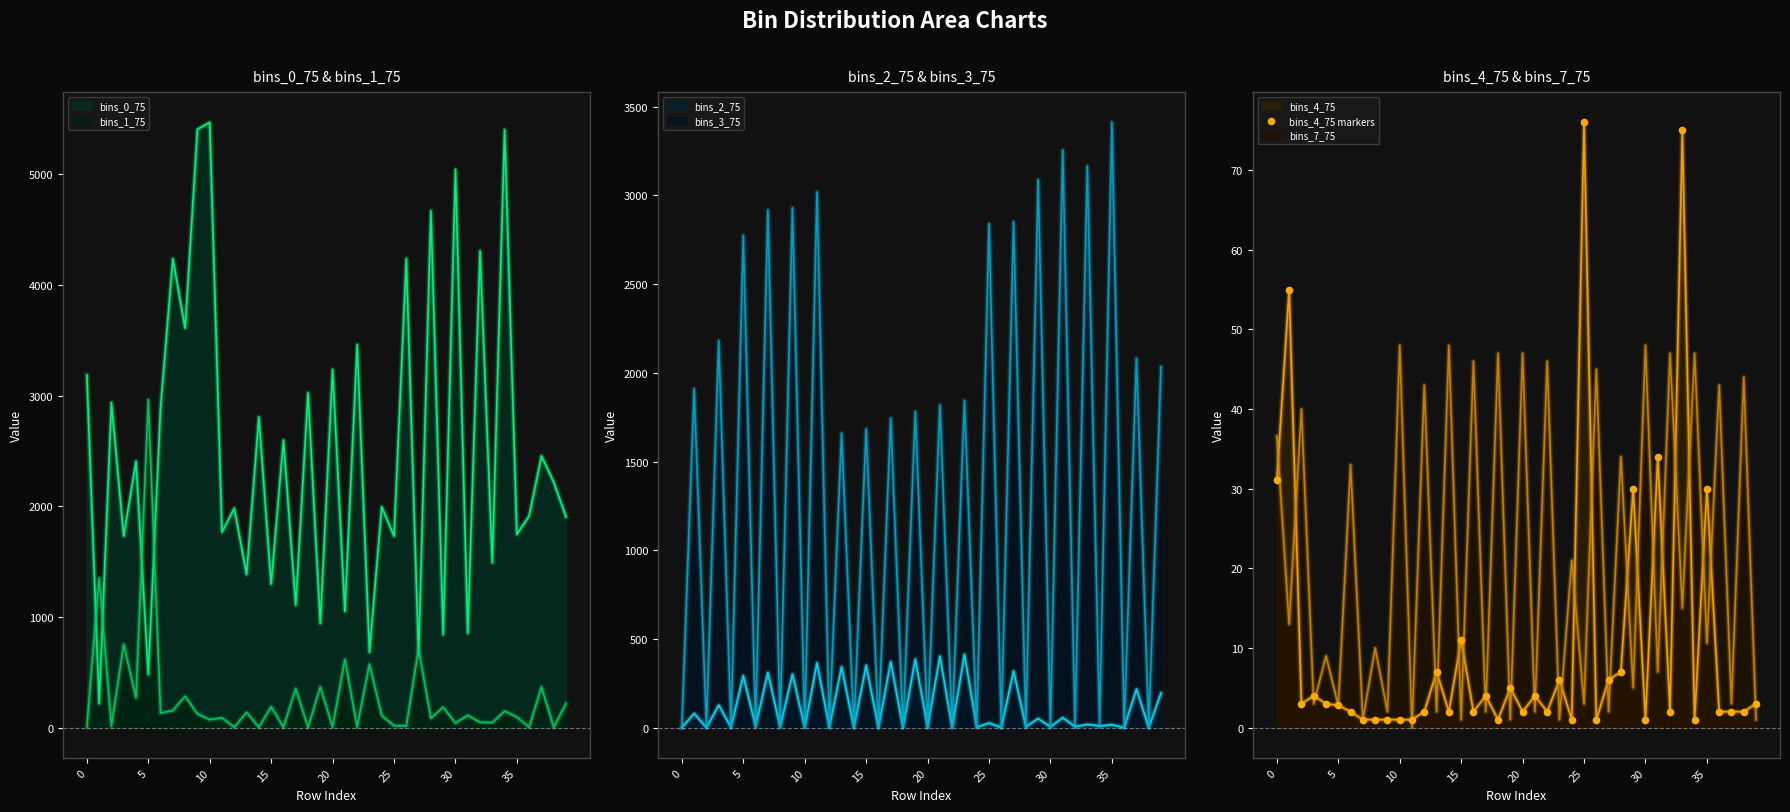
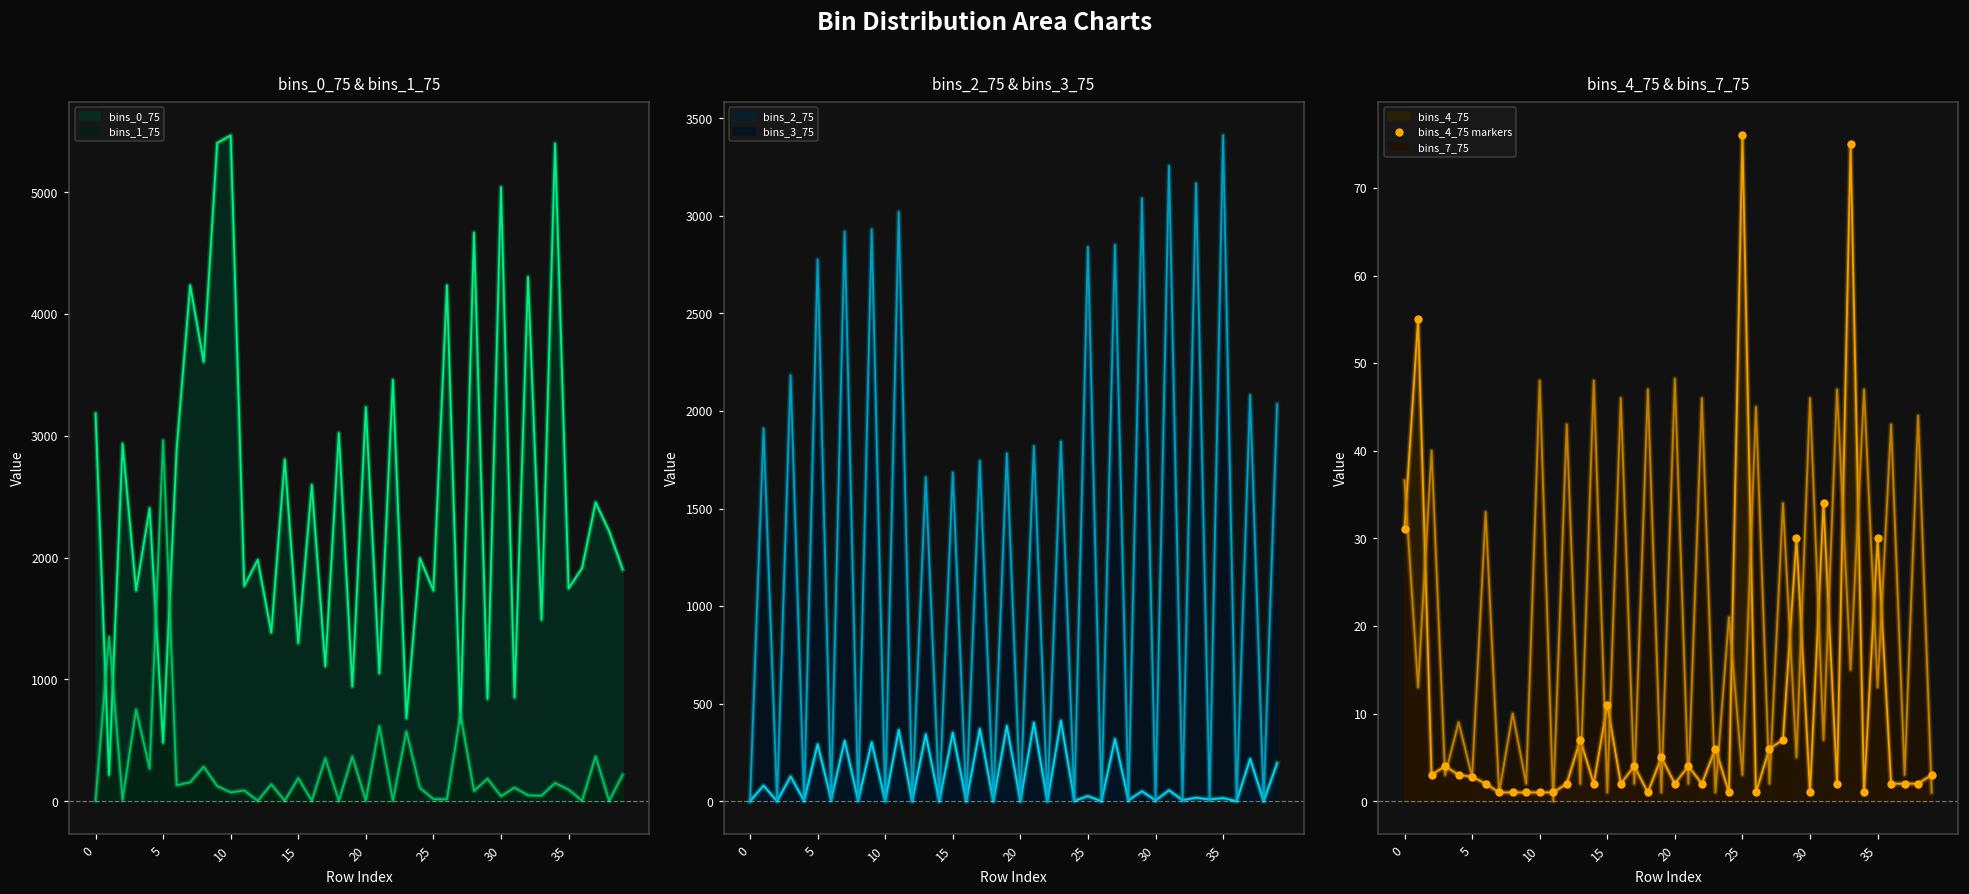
bins_4_75 & bins_7_75, bins_7_75, 20: 47 -> 48
bins_4_75 & bins_7_75, bins_7_75, 30: 48 -> 46
bins_4_75 & bins_7_75, bins_7_75, 35: 11 -> 13
